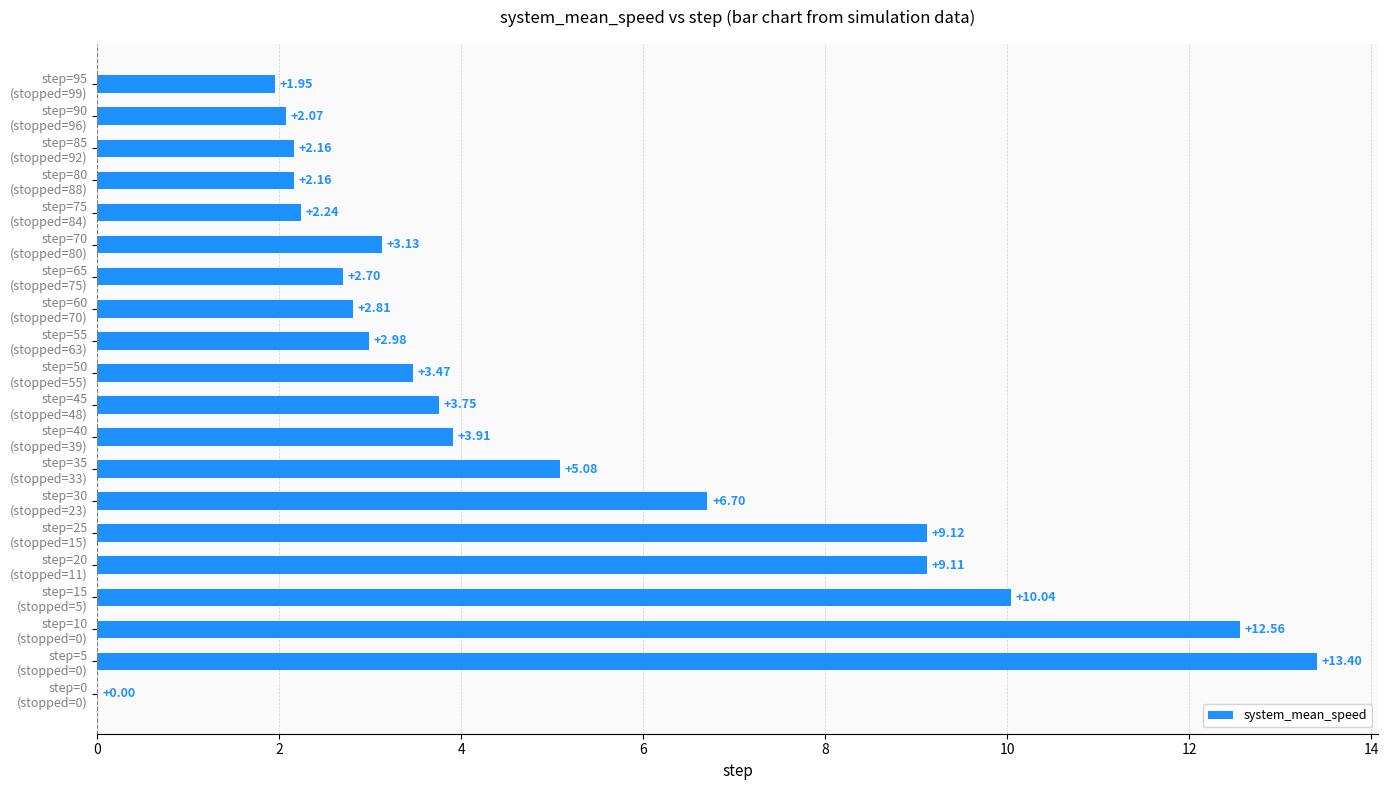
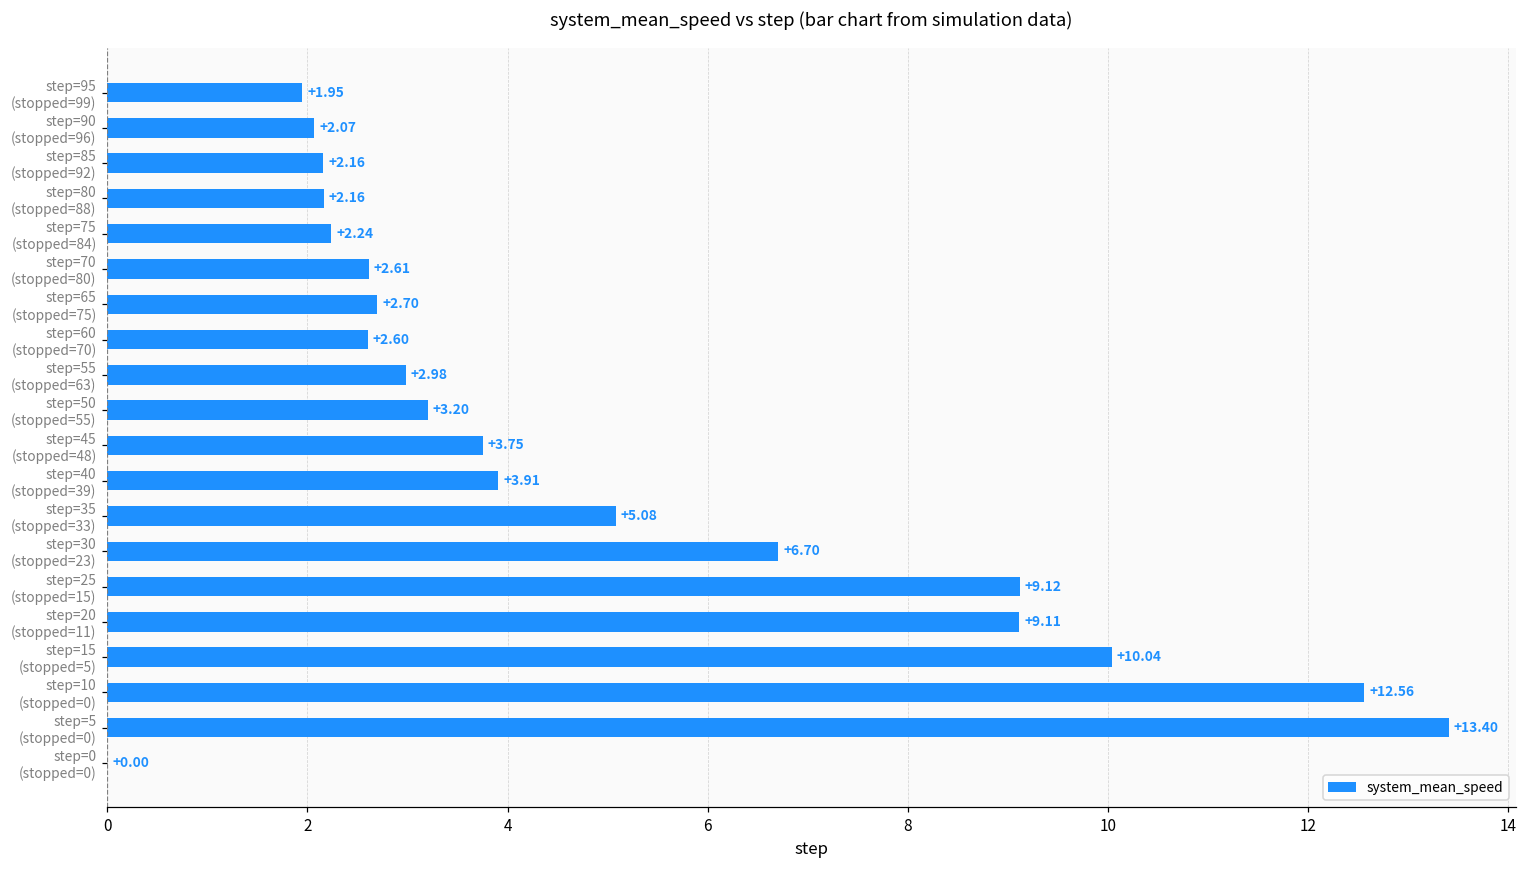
step=70 (stopped=80): +3.13 -> +2.61
step=60 (stopped=70): +2.81 -> +2.60
step=50 (stopped=55): +3.47 -> +3.20
